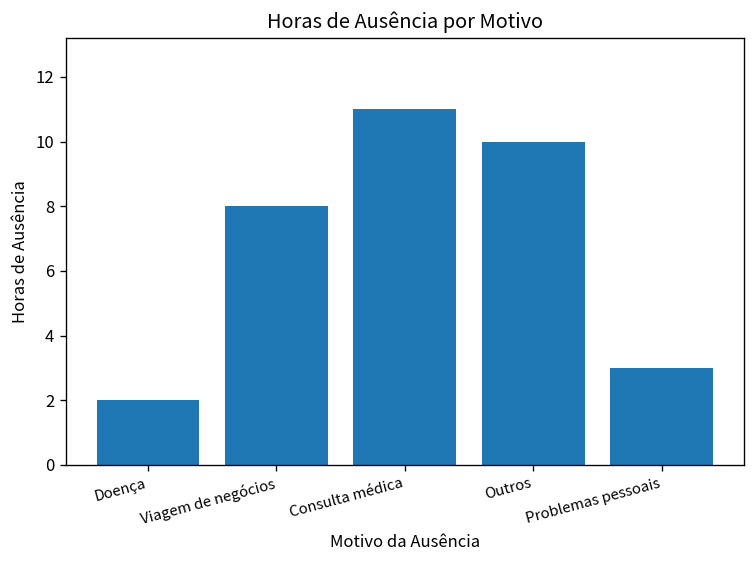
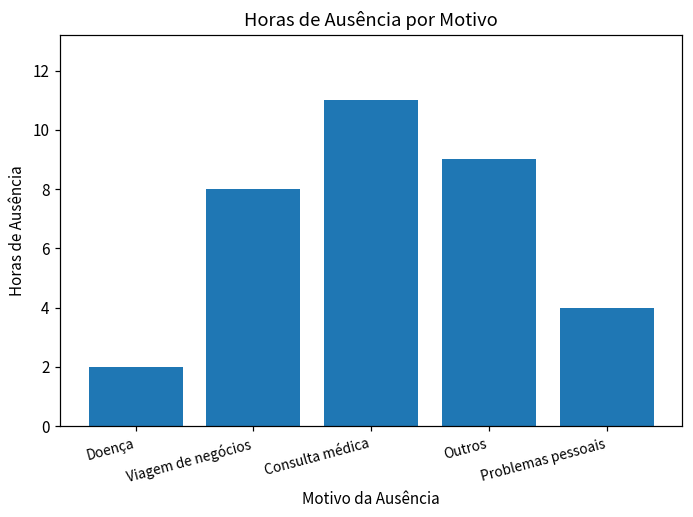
Outros: 10 -> 9
Problemas pessoais: 3 -> 4
